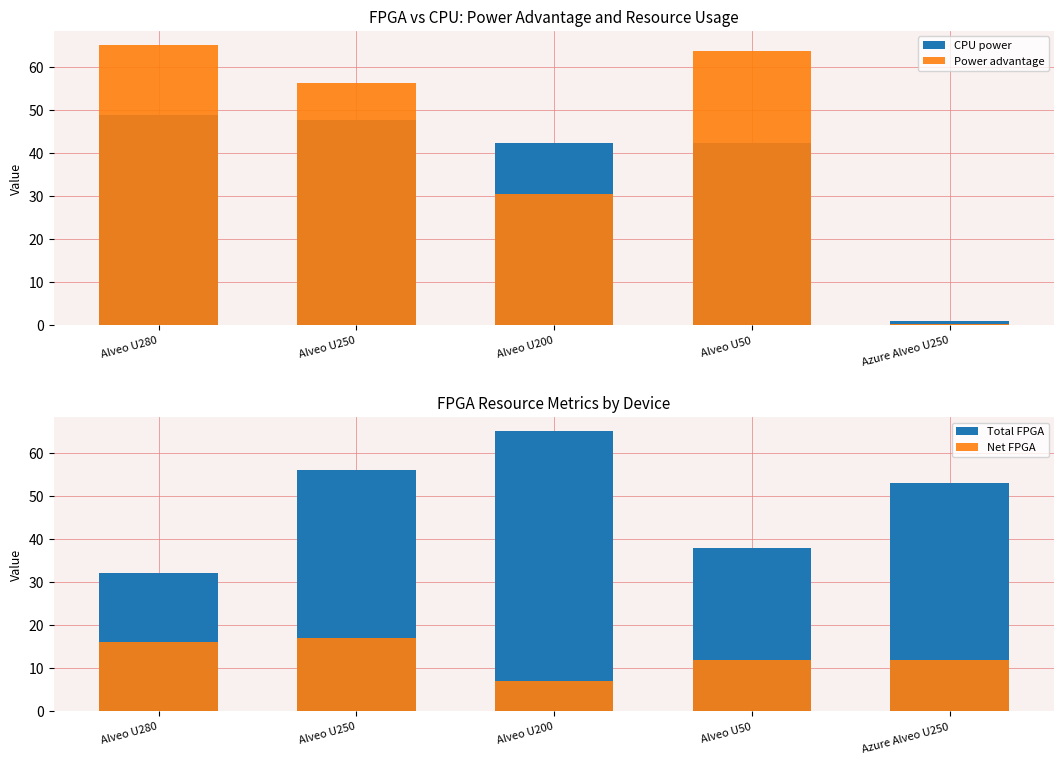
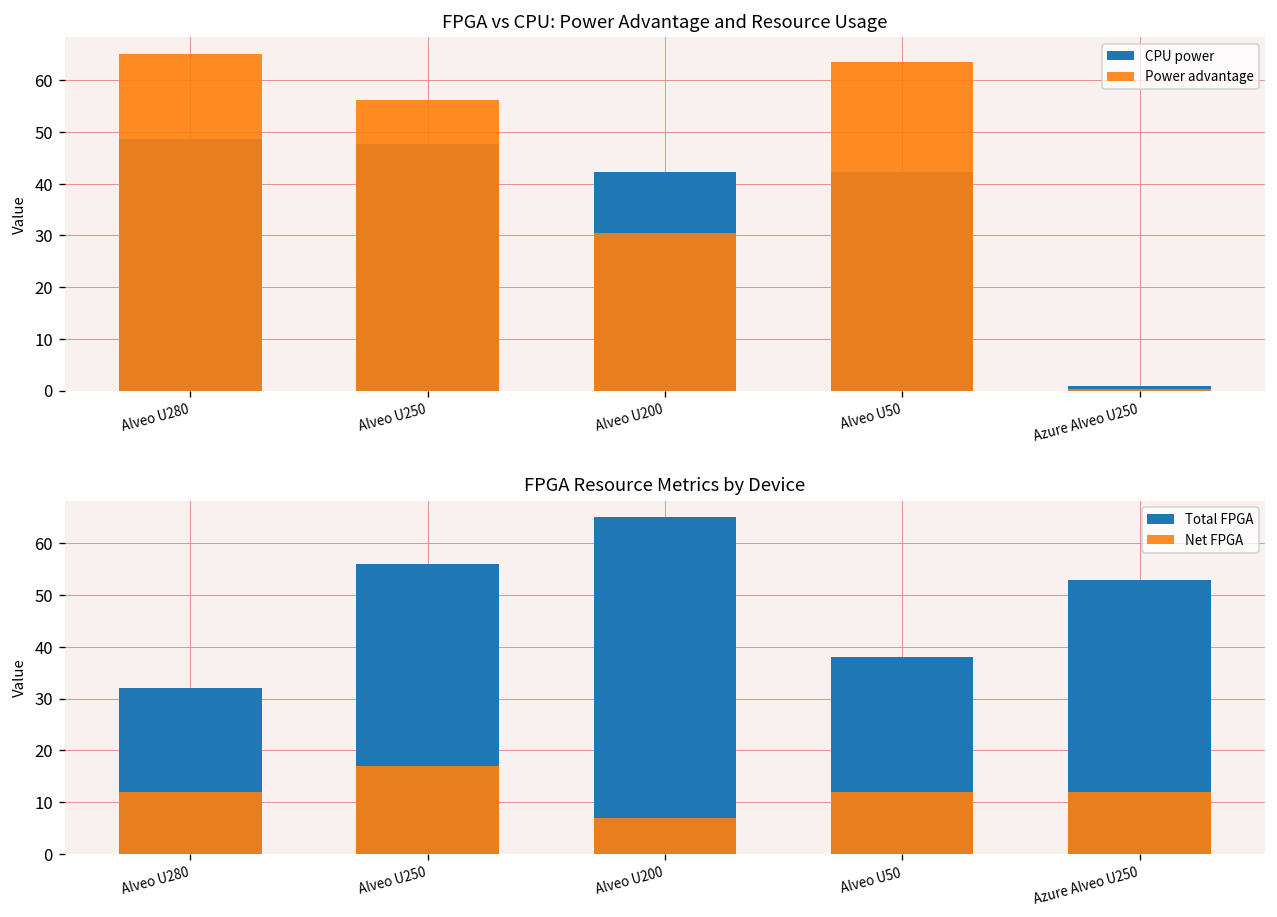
FPGA Resource Metrics by Device, Net FPGA, Alveo U280: 16 -> 12
